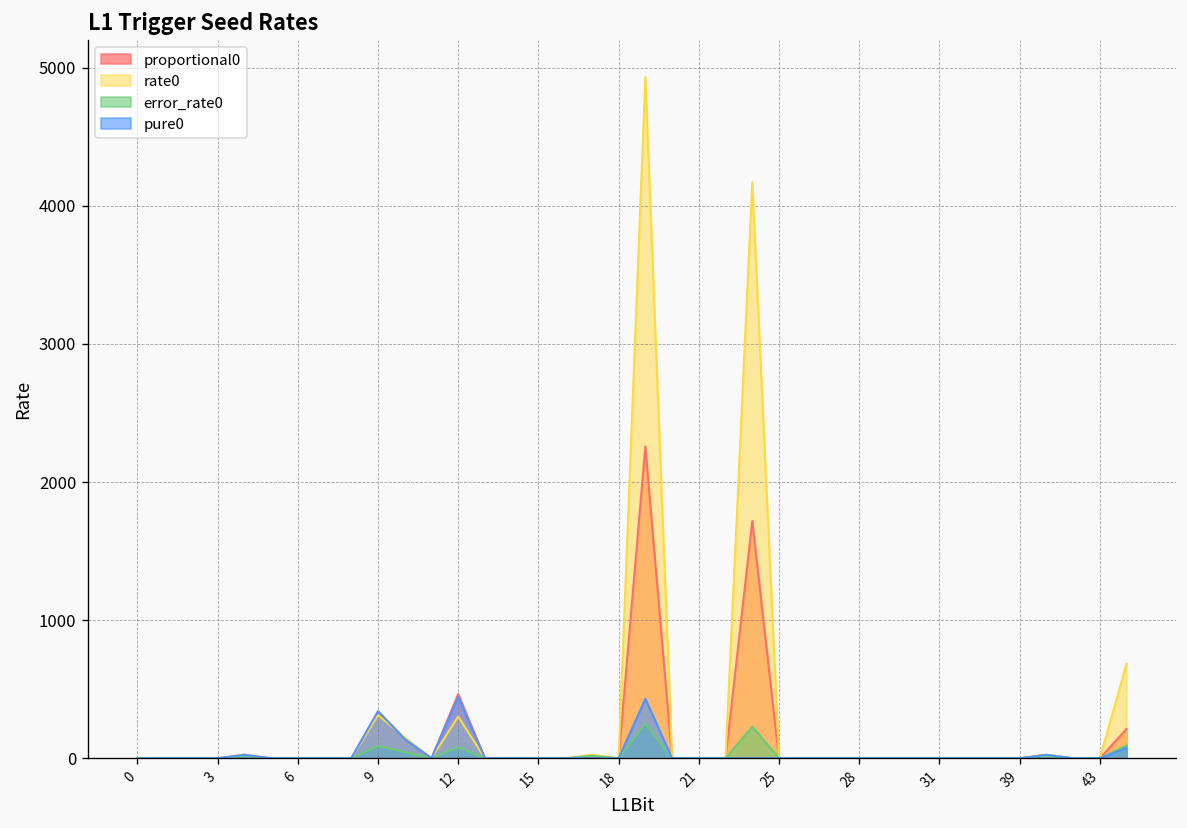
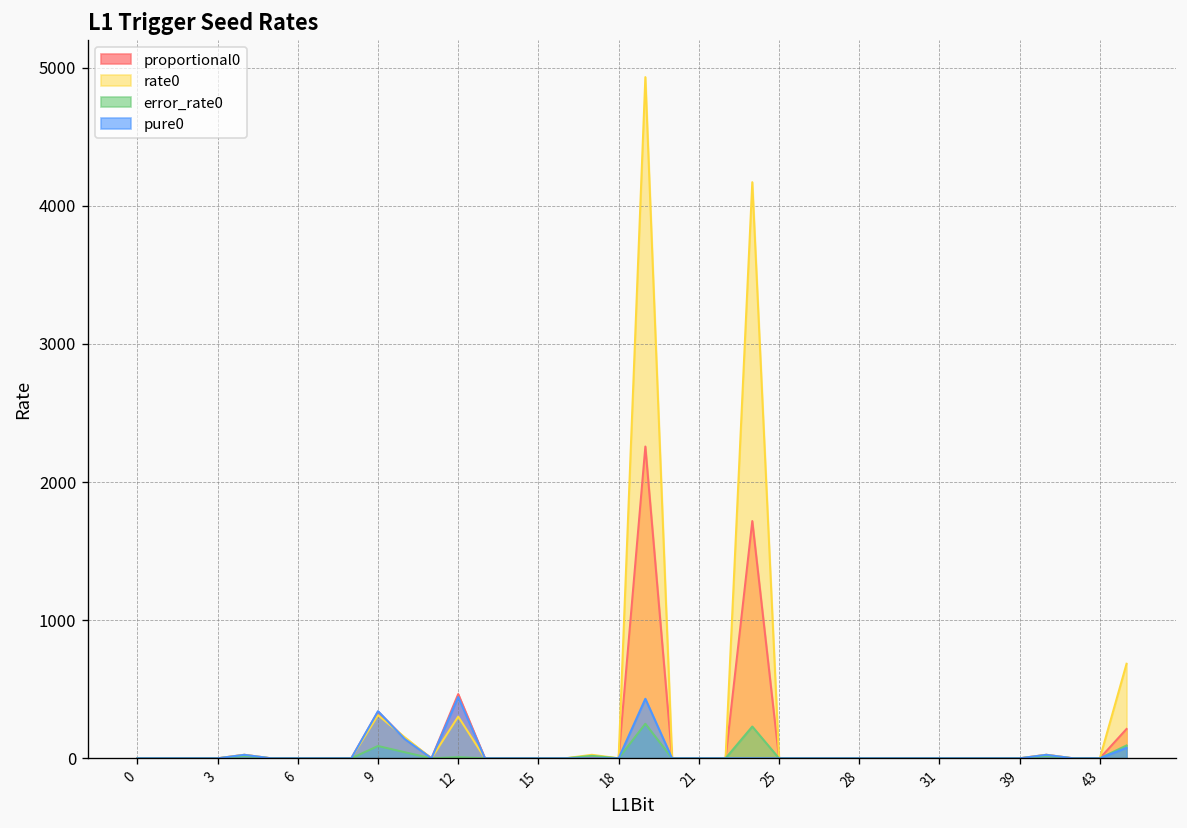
error_rate0, 12: 80 -> 10
